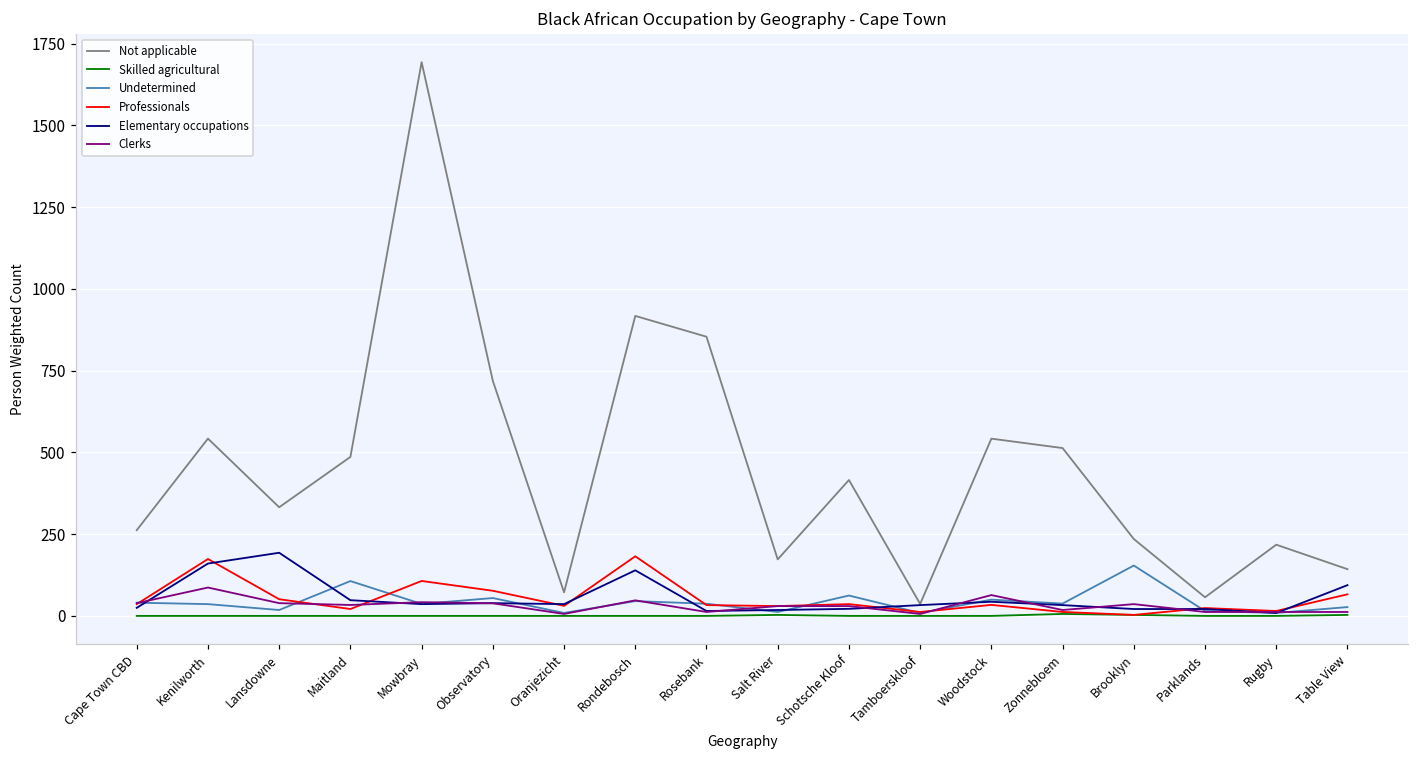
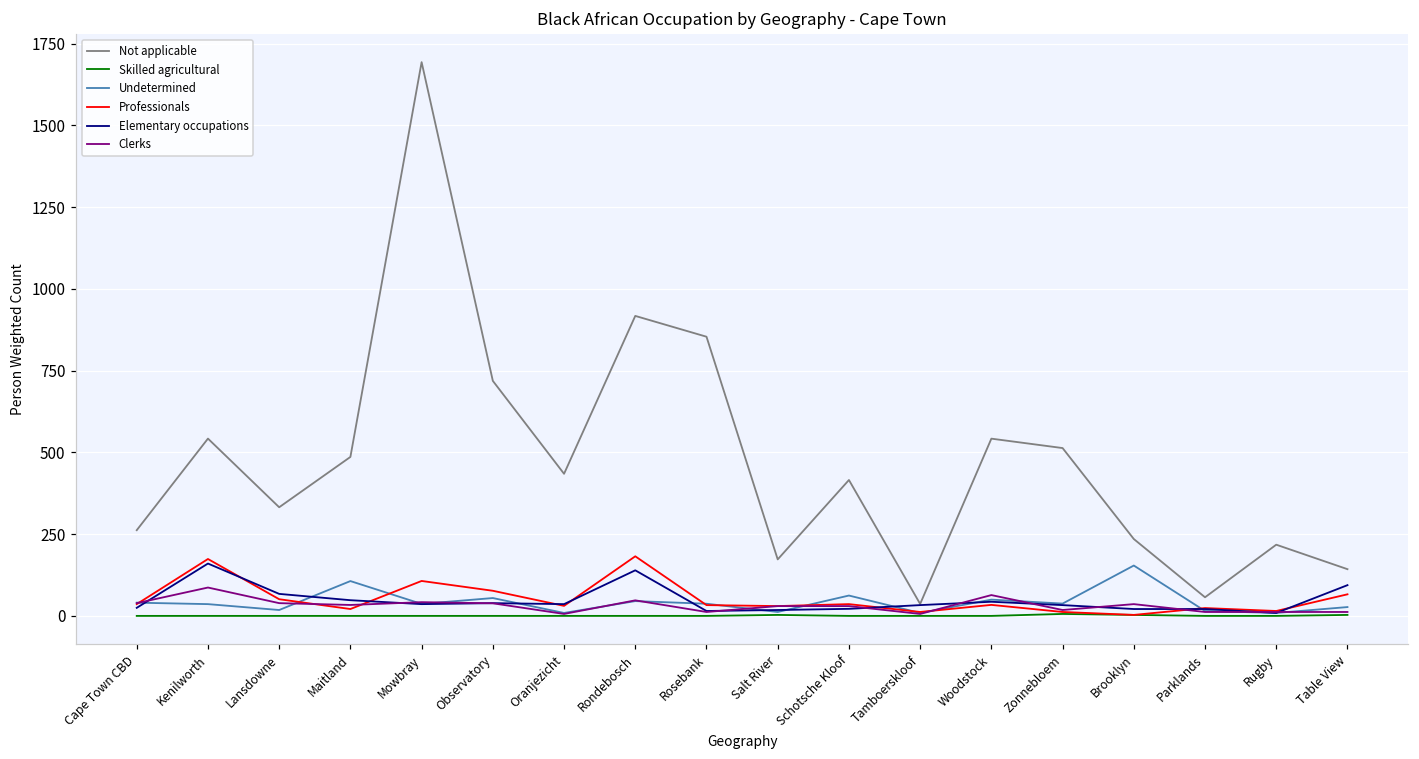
Elementary occupations, Lansdowne: 190 -> 70
Not applicable, Oranjezicht: 70 -> 430
